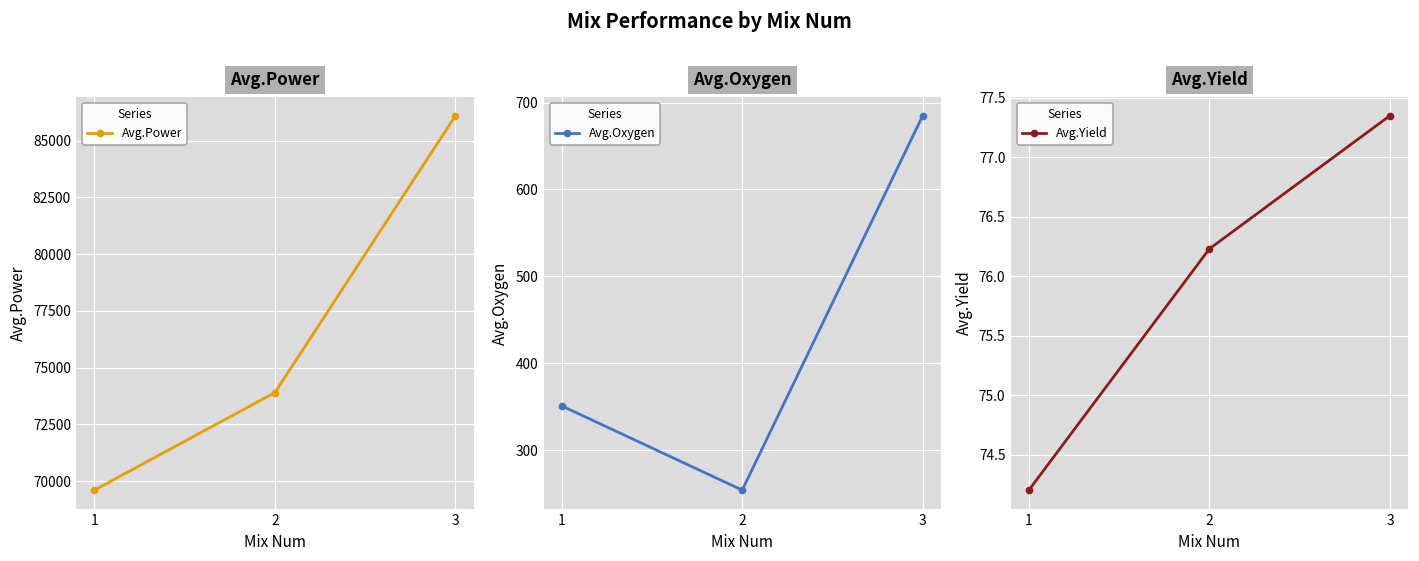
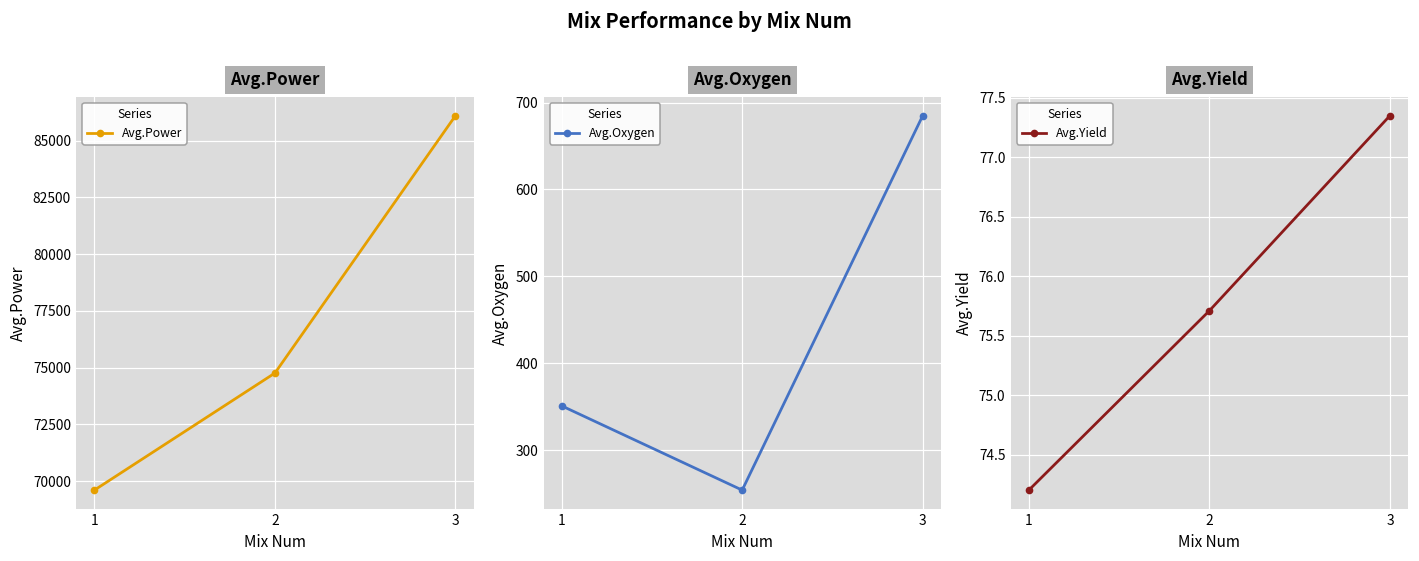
Avg.Power, 2: 73900 -> 74800
Avg.Yield, 2: 76.23 -> 75.71
